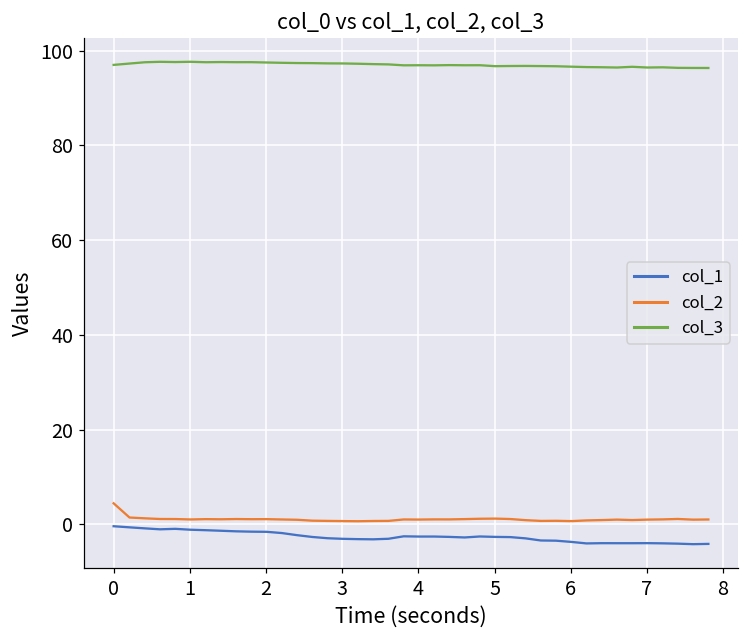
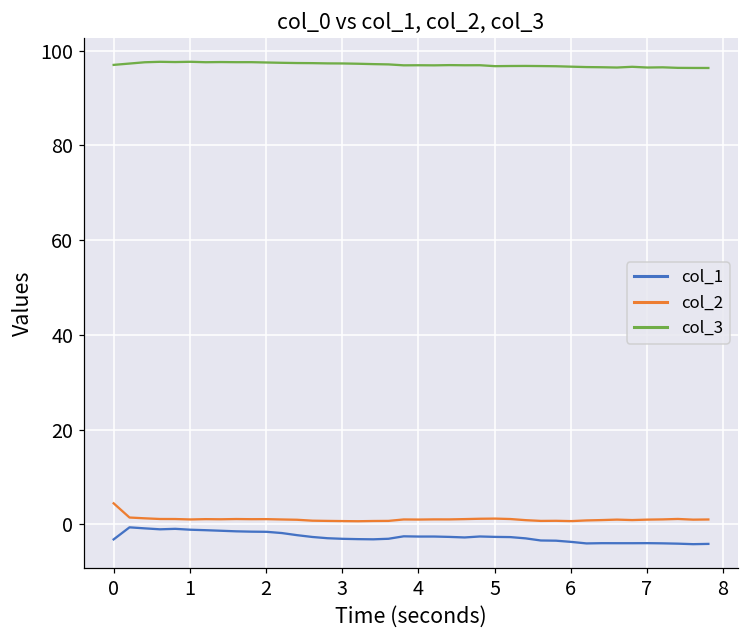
col_1, 0: 0 -> -3
